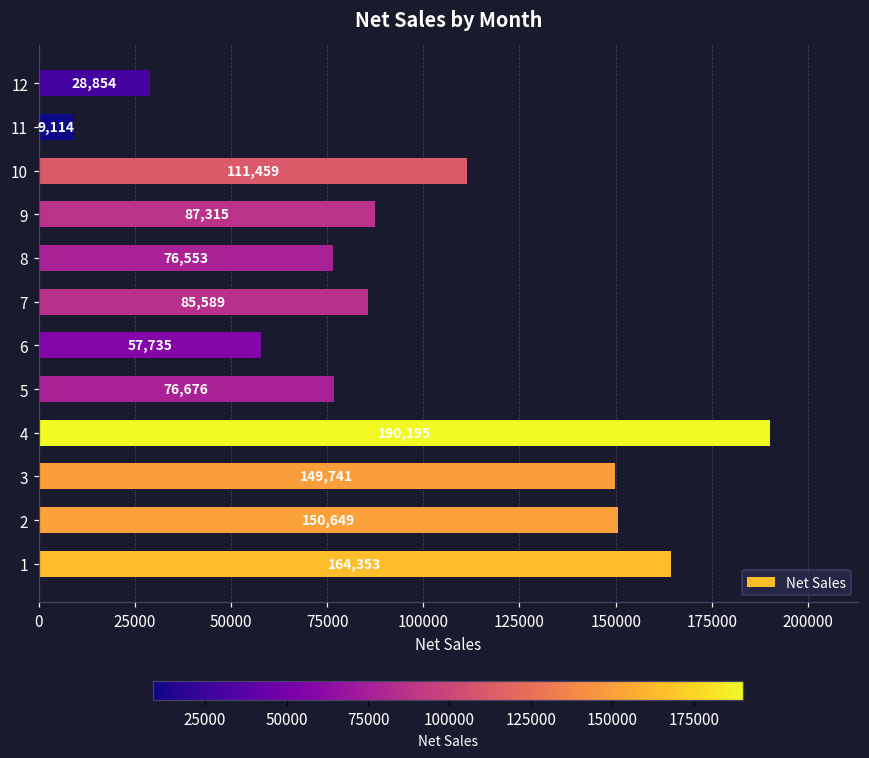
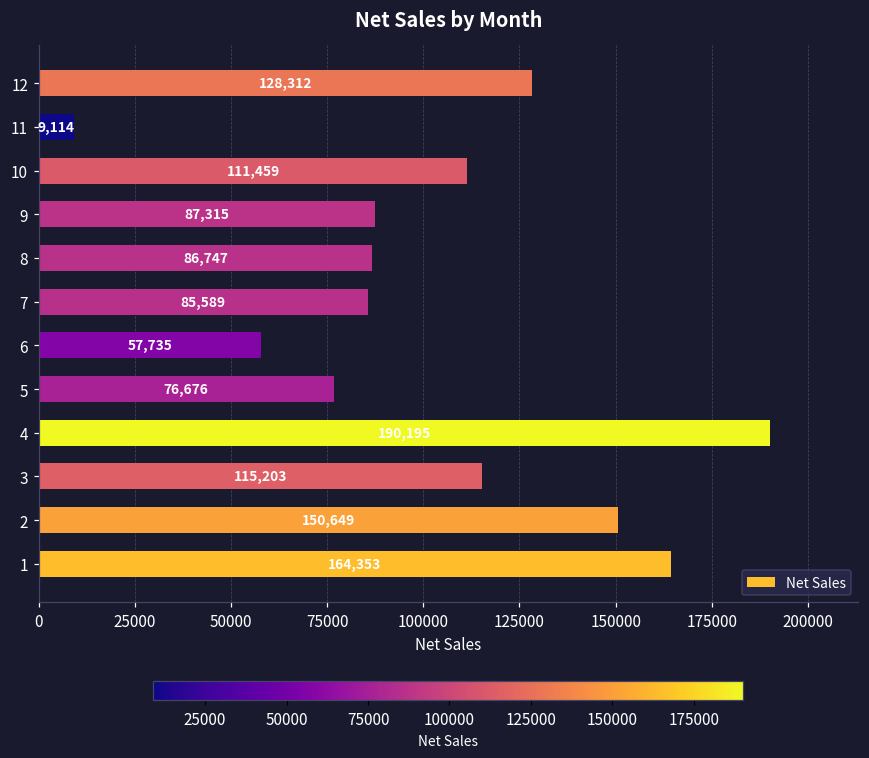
12: 28,854 -> 128,312
8: 76,553 -> 86,747
3: 149,741 -> 115,203
